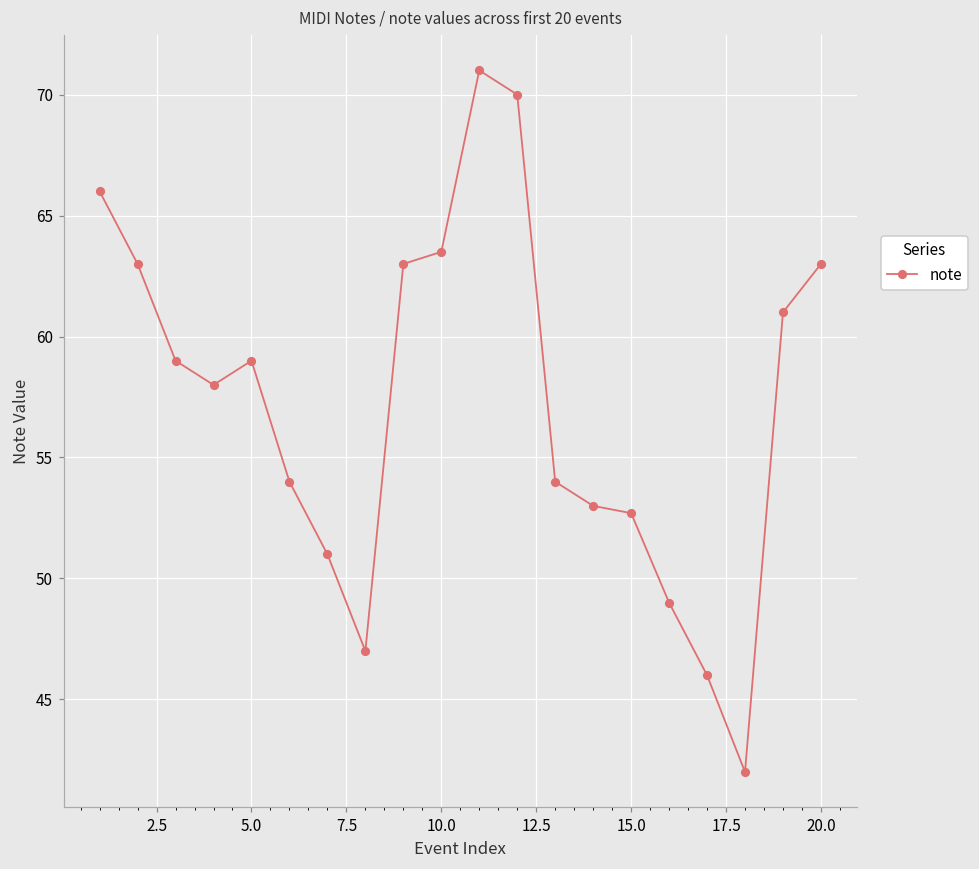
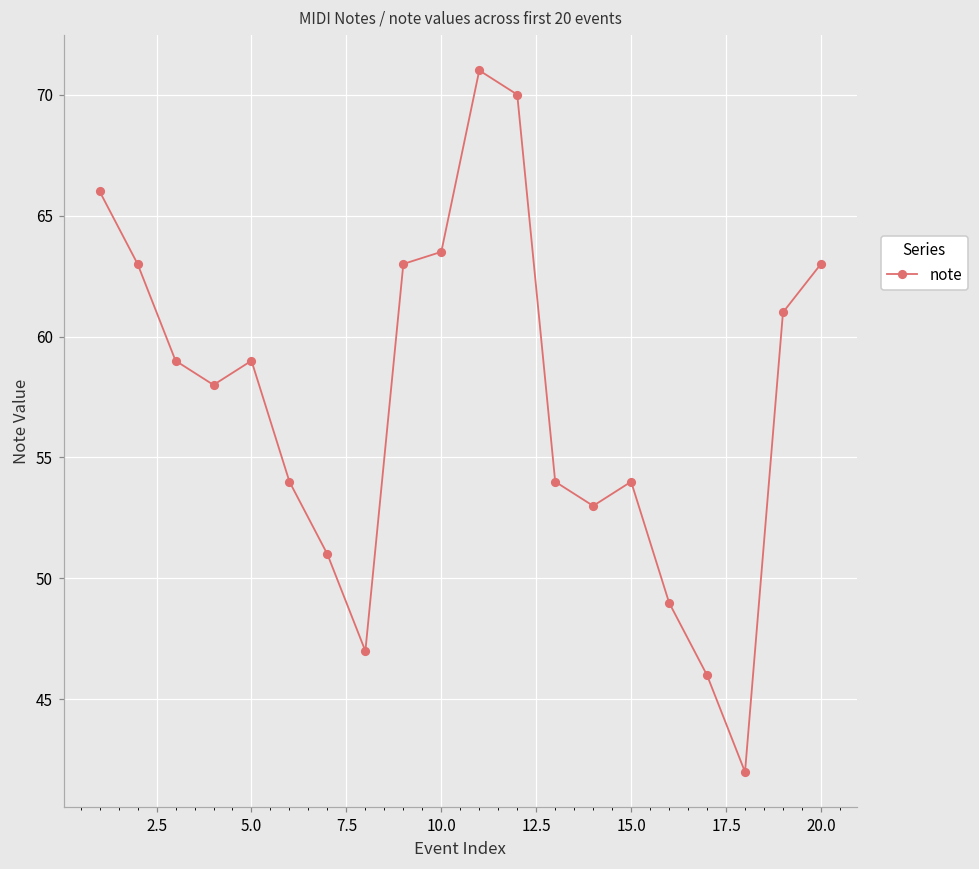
15.0: 52.7 -> 54.0
